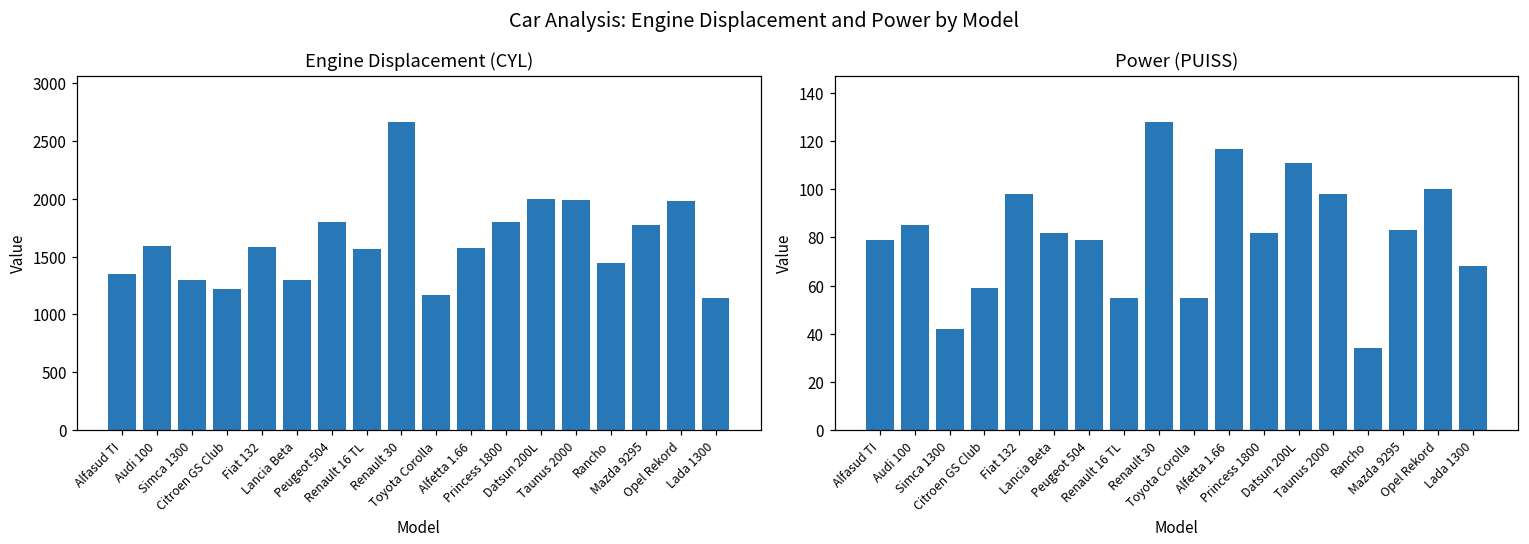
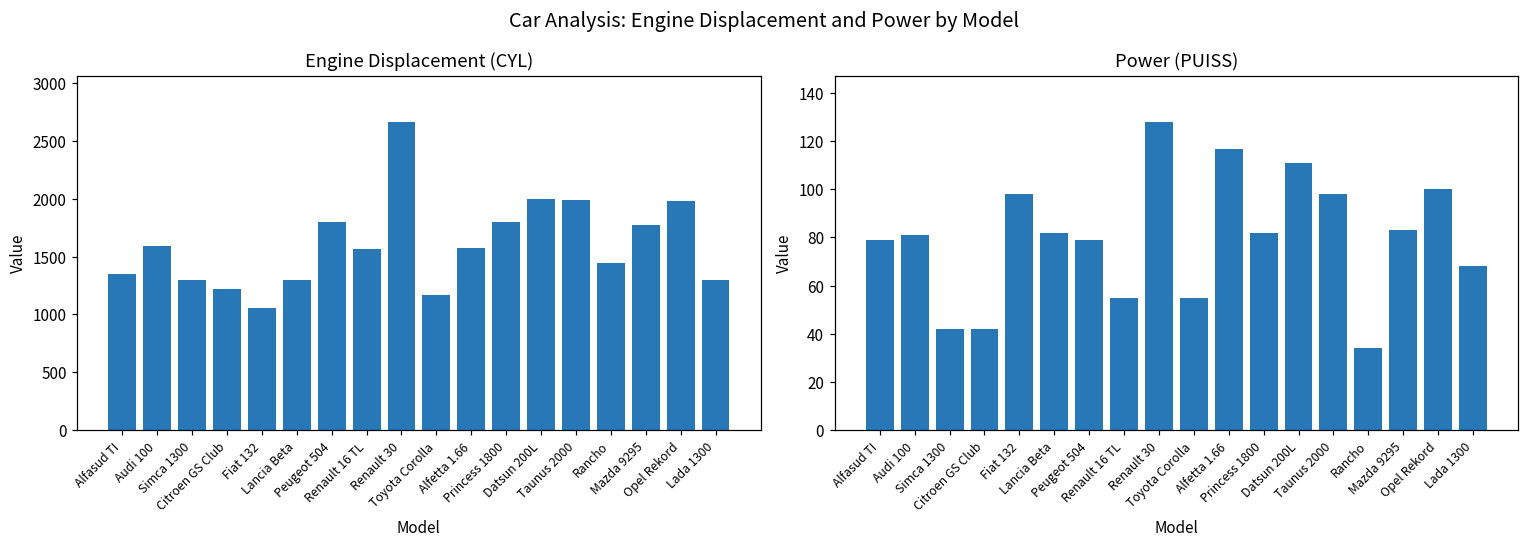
Engine Displacement (CYL), Fiat 132: 1590 -> 1060
Engine Displacement (CYL), Lada 1300: 1150 -> 1290
Power (PUISS), Audi 100: 85 -> 81
Power (PUISS), Citroen GS Club: 59 -> 42
